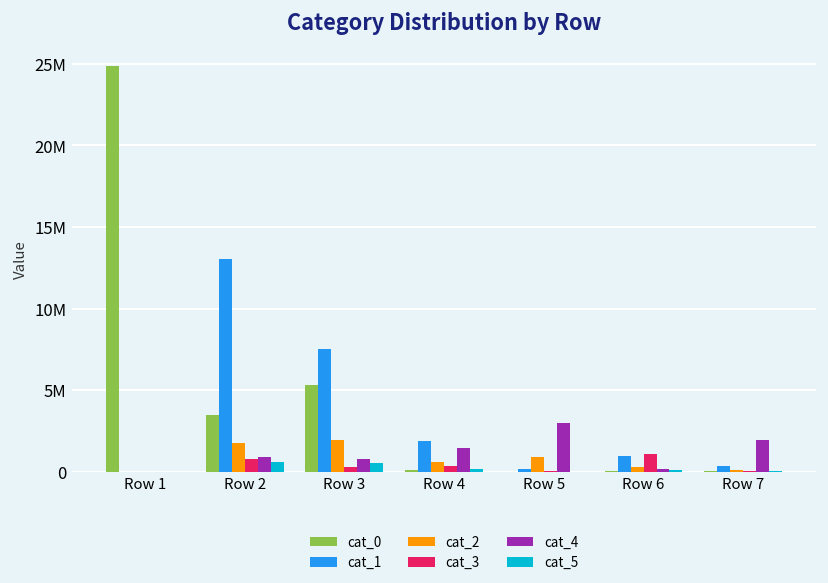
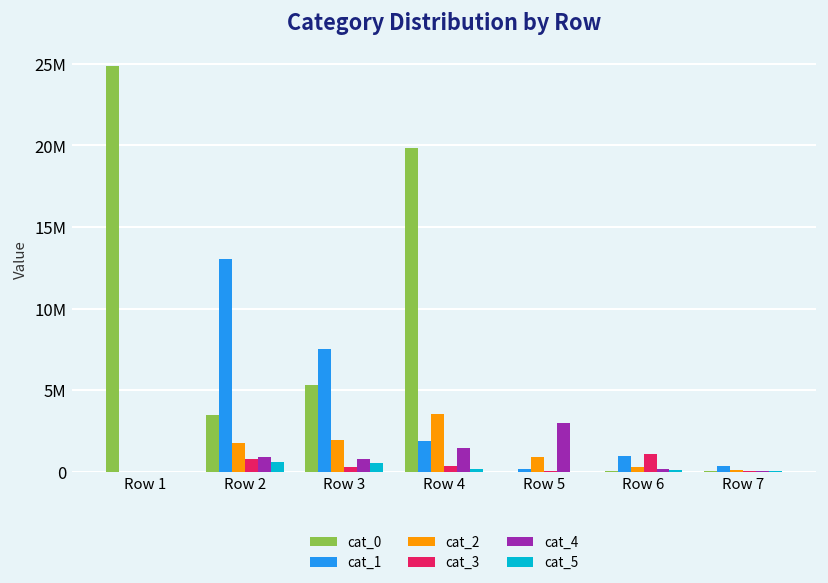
cat_0, Row 4: 100000 -> 19800000
cat_2, Row 4: 600000 -> 3500000
cat_4, Row 7: 2000000 -> 100000
